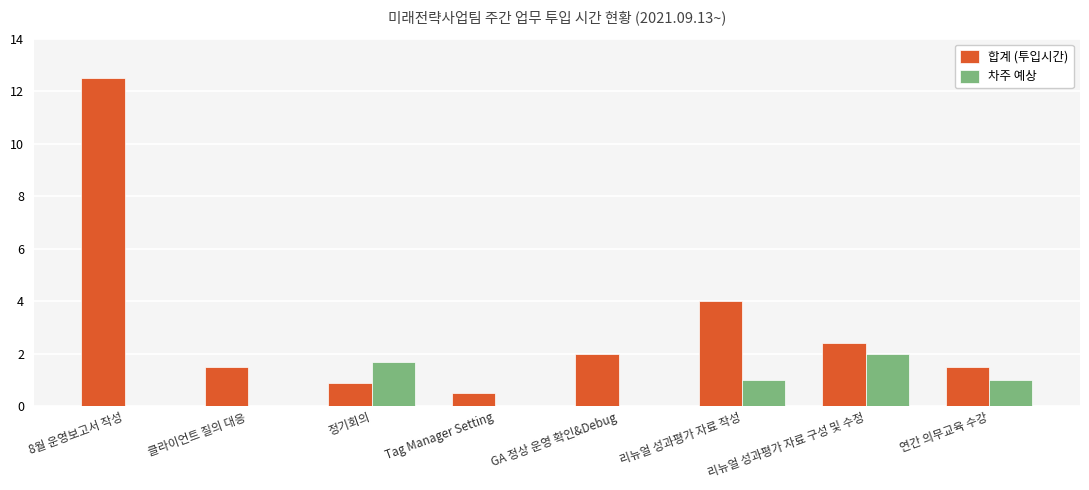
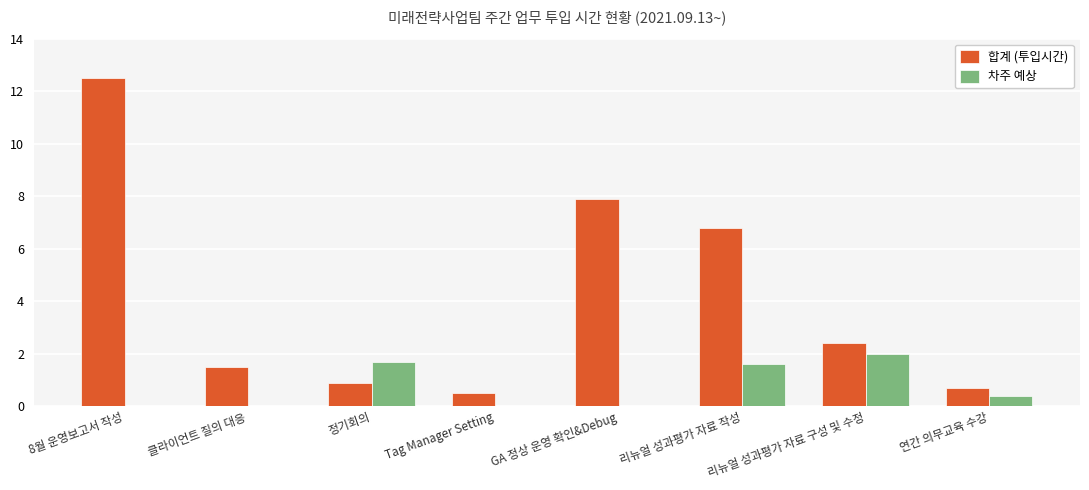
합계 (투입시간), GA 정상 운영 확인&Debug: 2.0 -> 7.9
합계 (투입시간), 리뉴얼 성과평가 자료 작성: 4.0 -> 6.8
차주 예상, 리뉴얼 성과평가 자료 작성: 1.0 -> 1.6
합계 (투입시간), 연간 의무교육 수강: 1.5 -> 0.7
차주 예상, 연간 의무교육 수강: 1.0 -> 0.4
